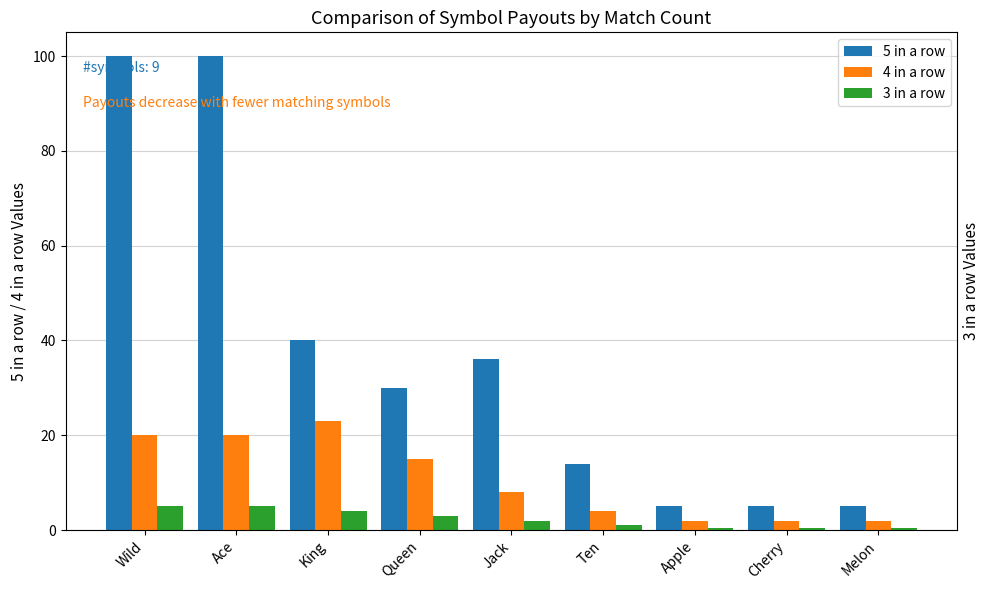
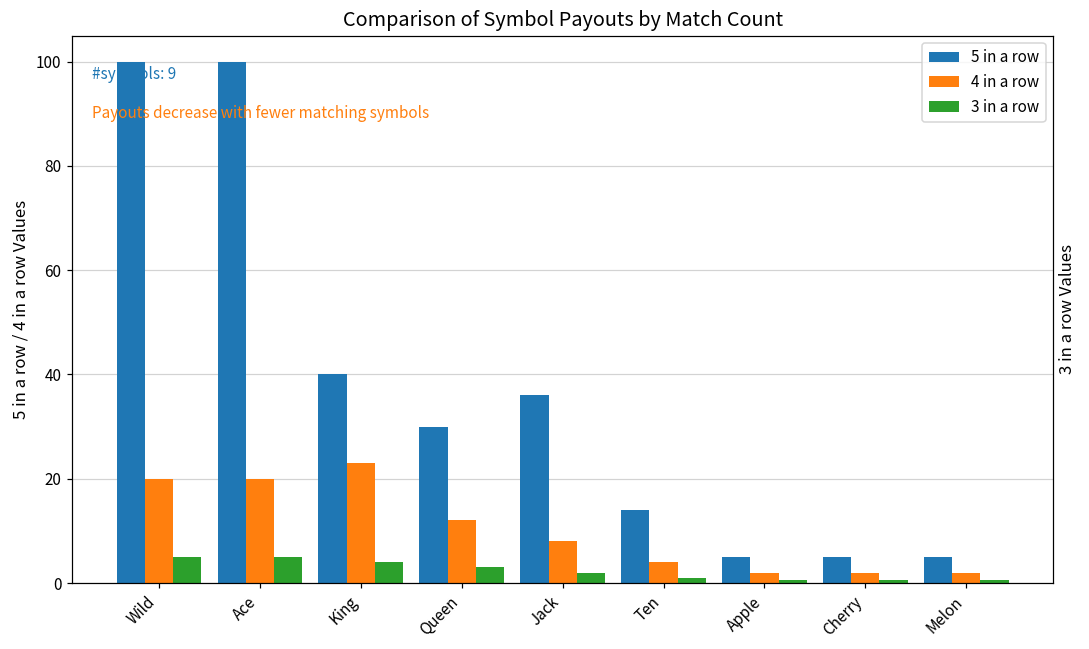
4 in a row, Queen: 15 -> 12
